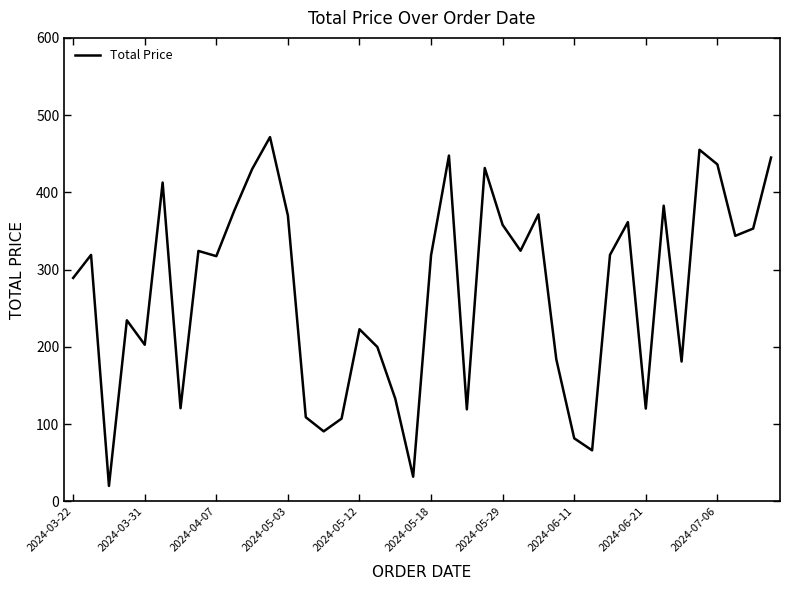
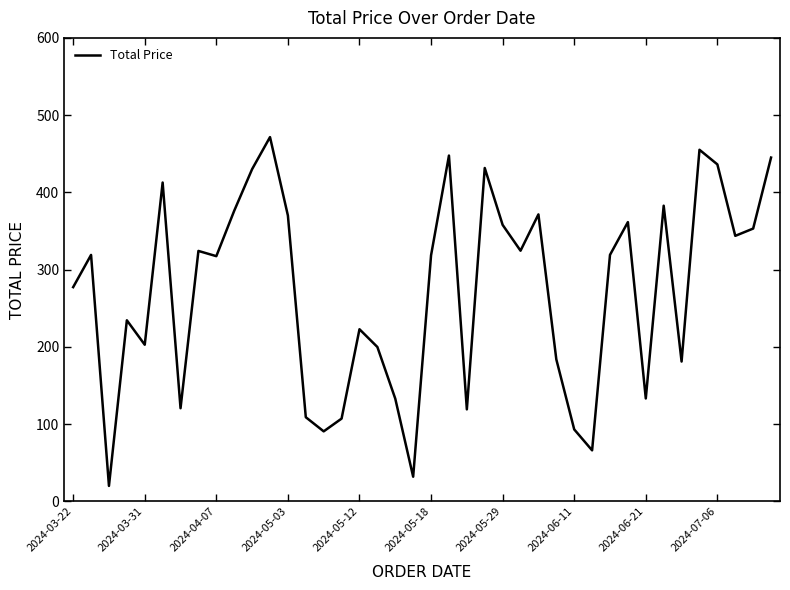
2024-03-22: 290 -> 280
2024-06-11: 80 -> 90
2024-06-21: 120 -> 130
